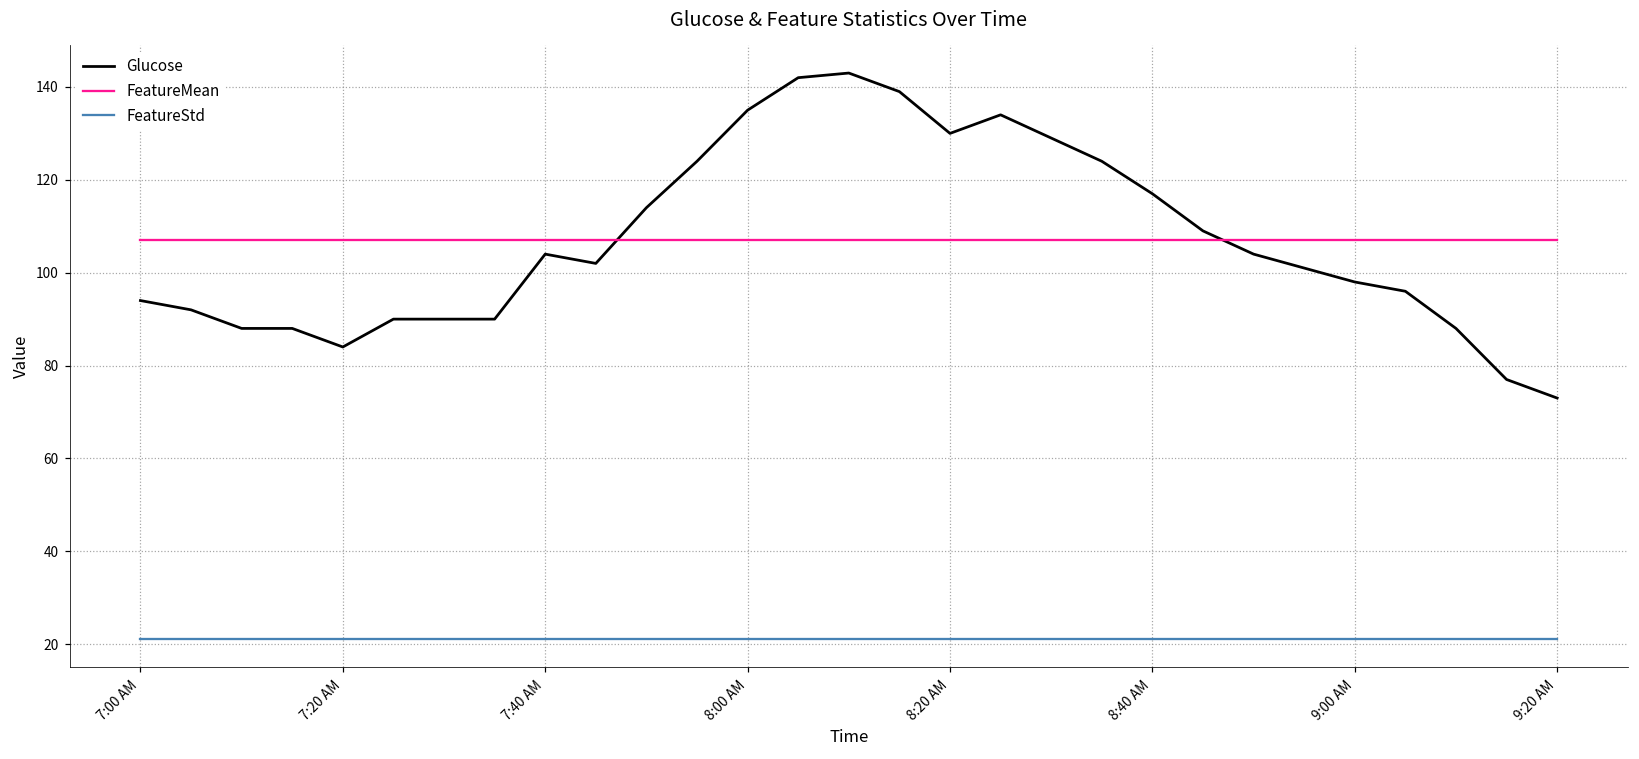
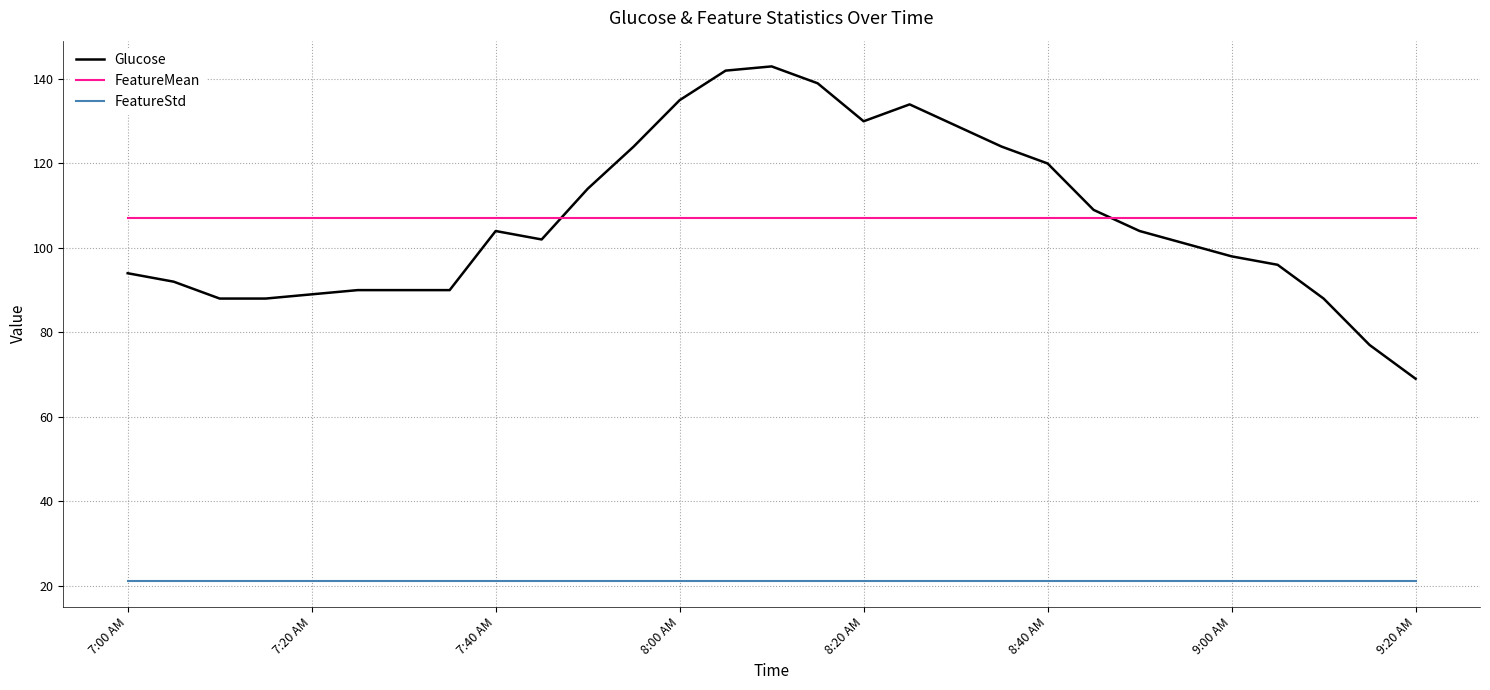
Glucose, 7:20 AM: 84 -> 89
Glucose, 8:40 AM: 117 -> 120
Glucose, 9:20 AM: 73 -> 69
